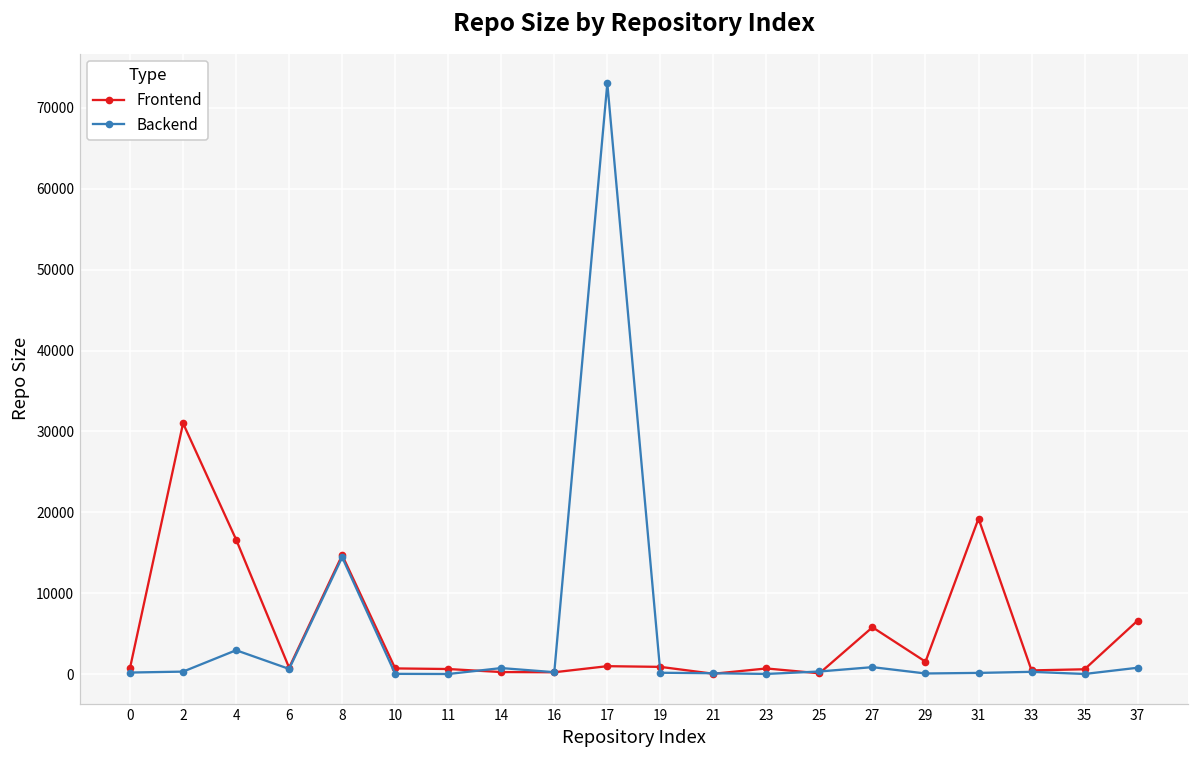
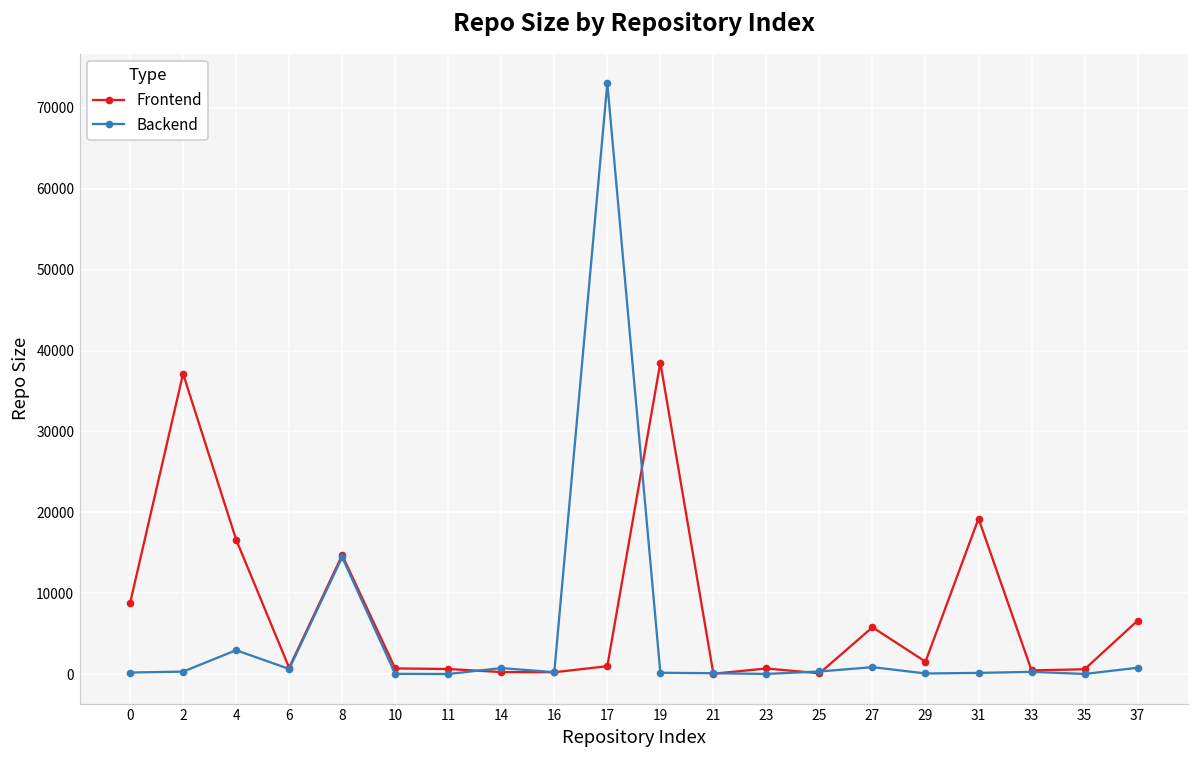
Frontend, 0: 1000 -> 9000
Frontend, 2: 31000 -> 37000
Frontend, 19: 1000 -> 39000
